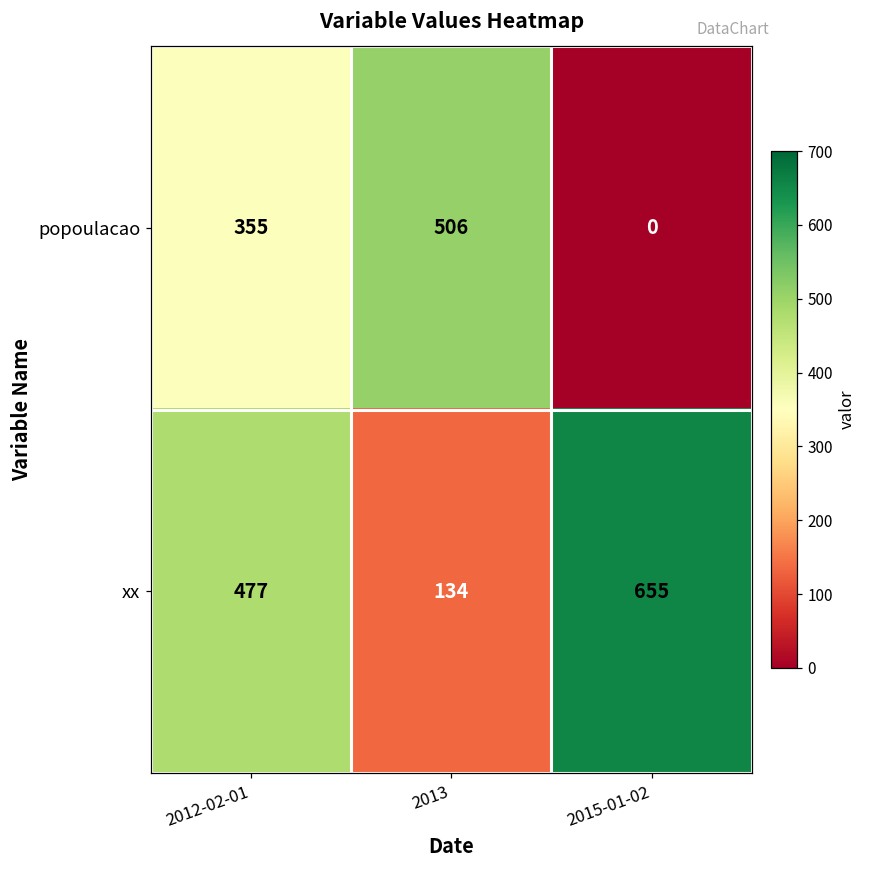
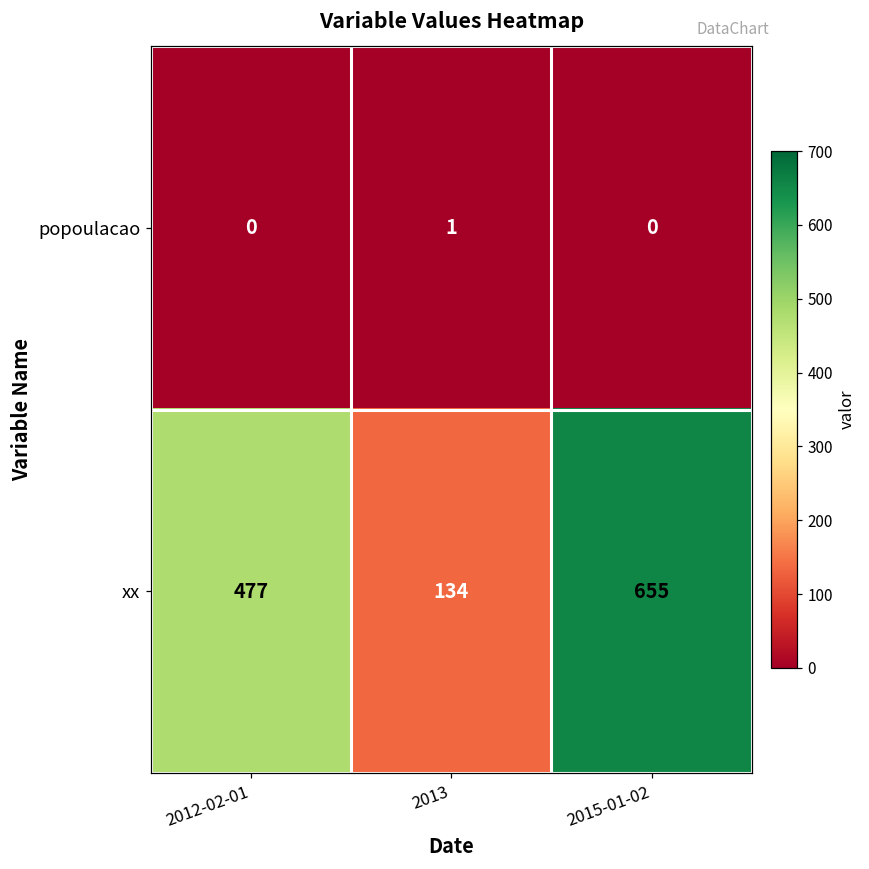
popoulacao, 2012-02-01: 355 -> 0
popoulacao, 2013: 506 -> 1
